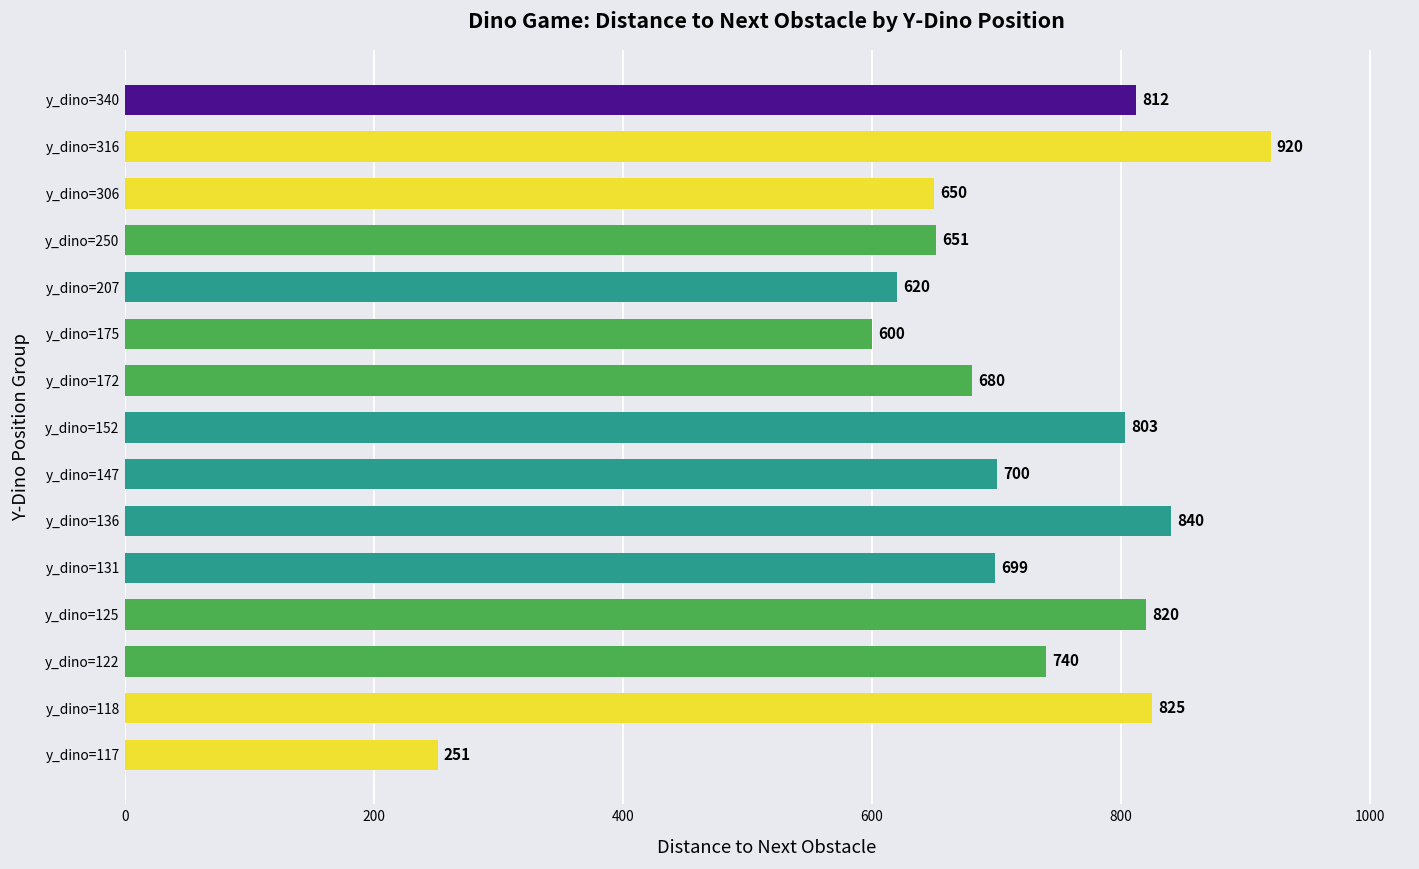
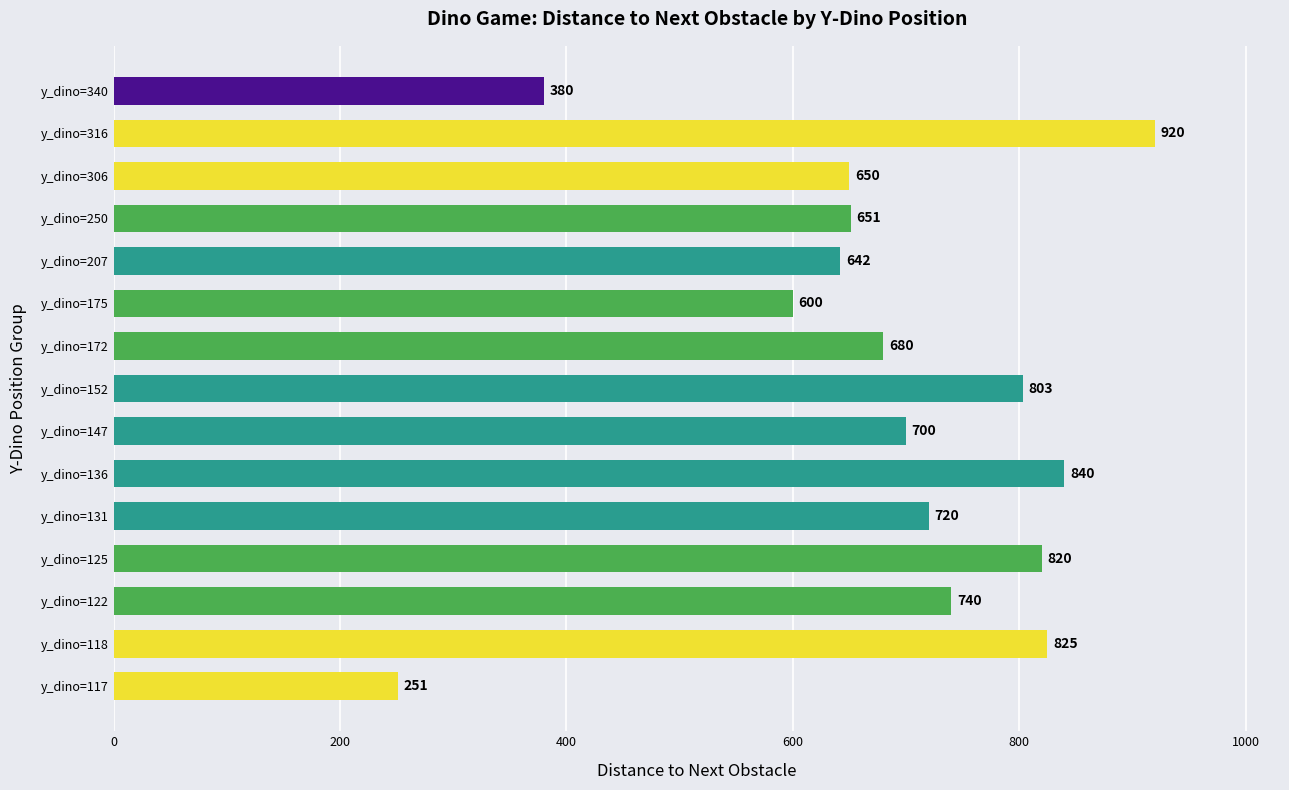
y_dino=340: 812 -> 380
y_dino=207: 620 -> 642
y_dino=131: 699 -> 720
